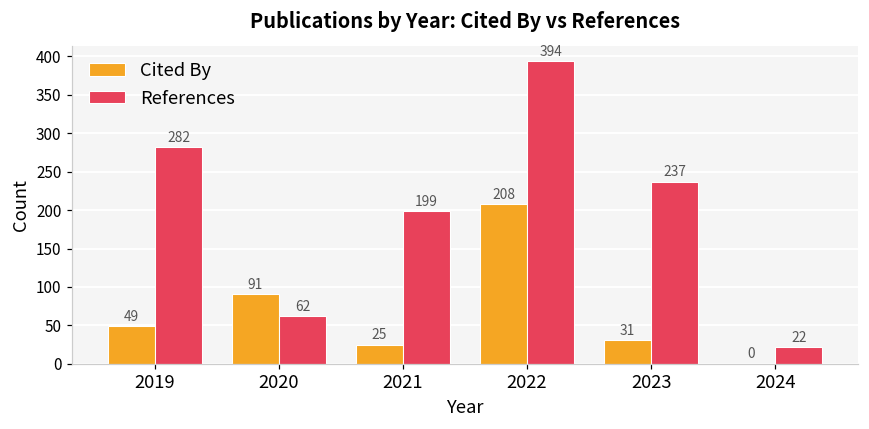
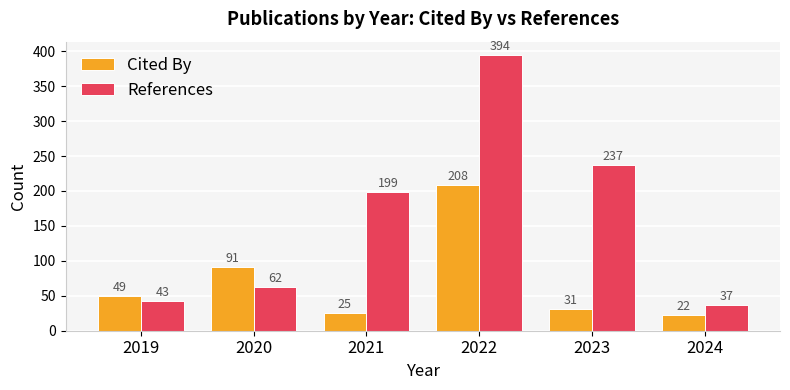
References, 2019: 282 -> 43
Cited By, 2024: 0 -> 22
References, 2024: 22 -> 37
